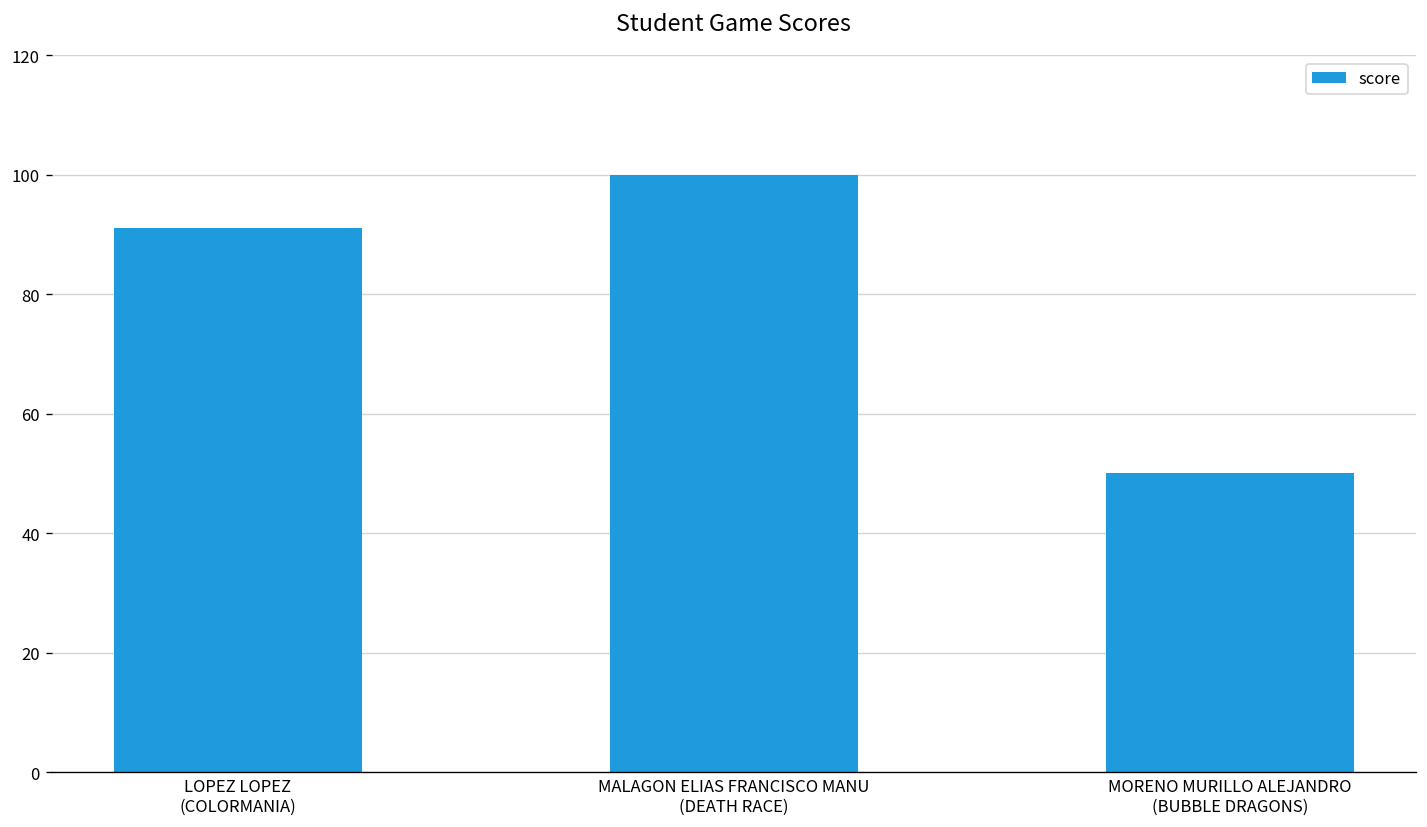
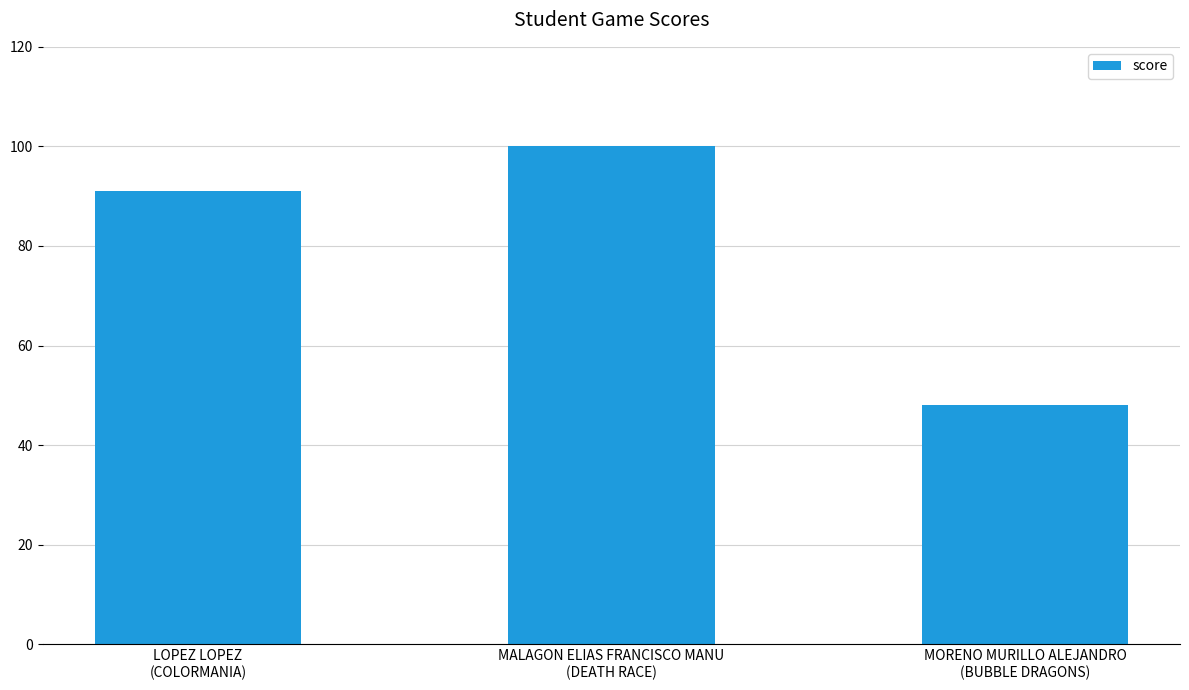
MORENO MURILLO ALEJANDRO (BUBBLE DRAGONS): 50 -> 48
